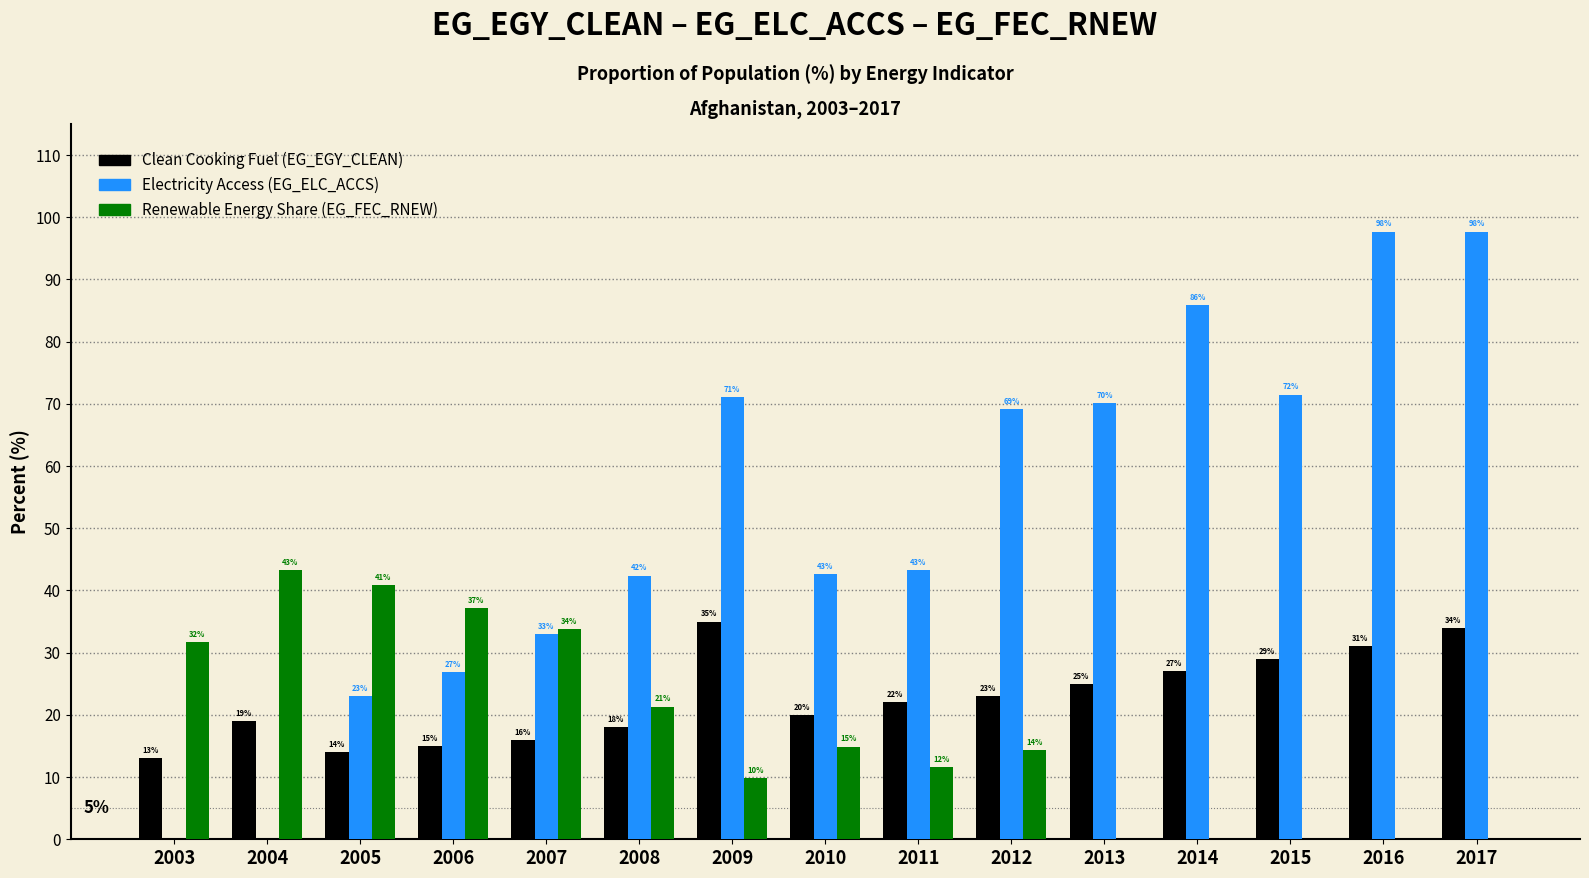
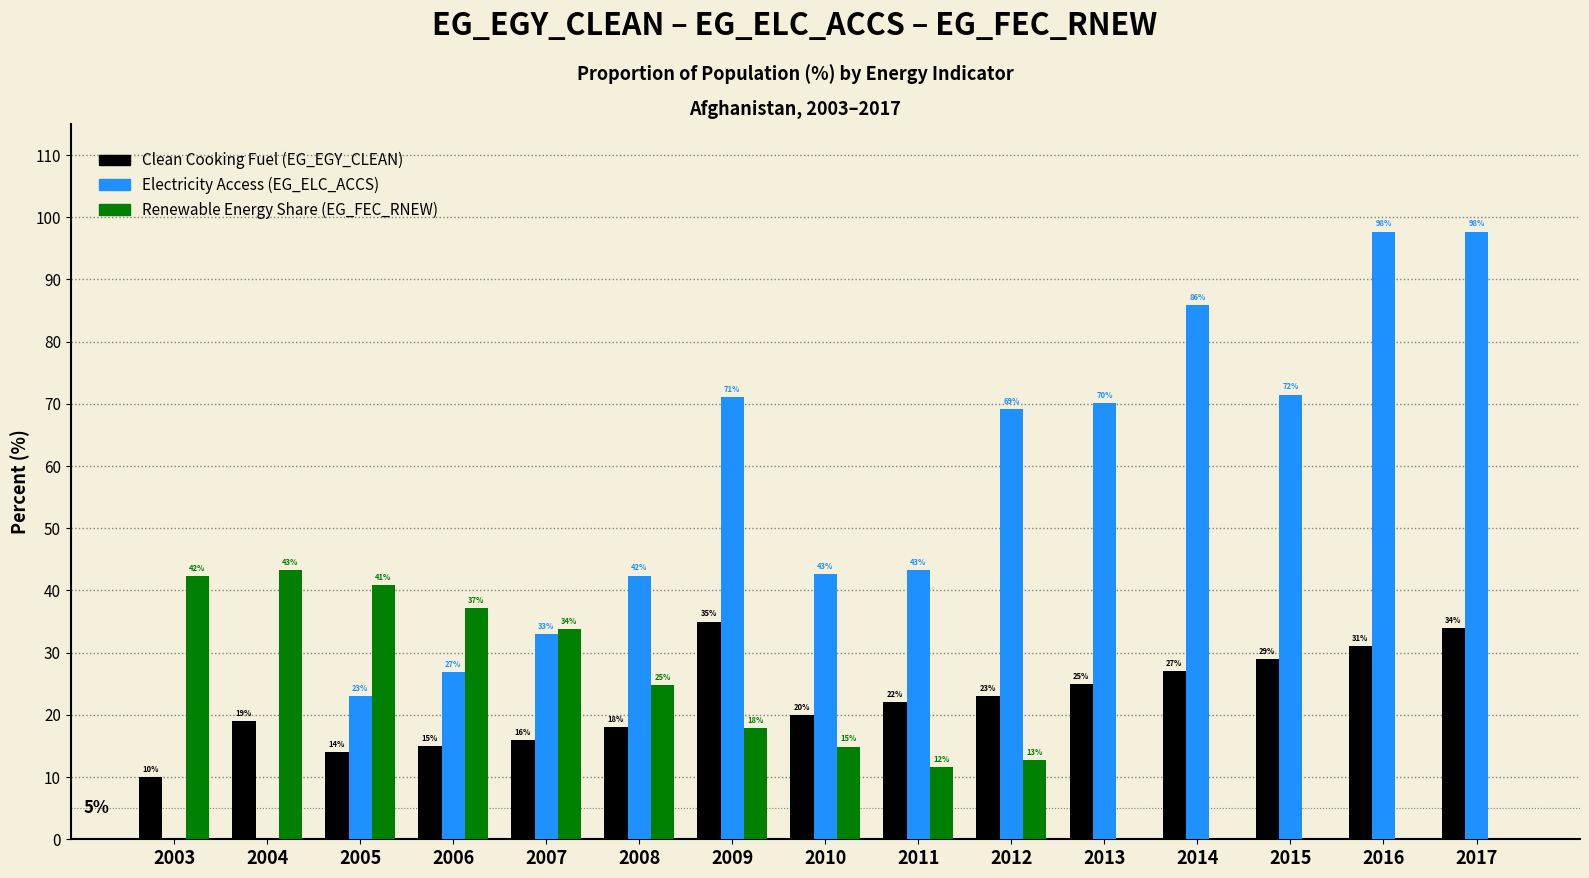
Clean Cooking Fuel (EG_EGY_CLEAN), 2003: 13% -> 10%
Renewable Energy Share (EG_FEC_RNEW), 2003: 32% -> 42%
Renewable Energy Share (EG_FEC_RNEW), 2008: 21% -> 25%
Renewable Energy Share (EG_FEC_RNEW), 2009: 10% -> 18%
Renewable Energy Share (EG_FEC_RNEW), 2012: 14% -> 13%
